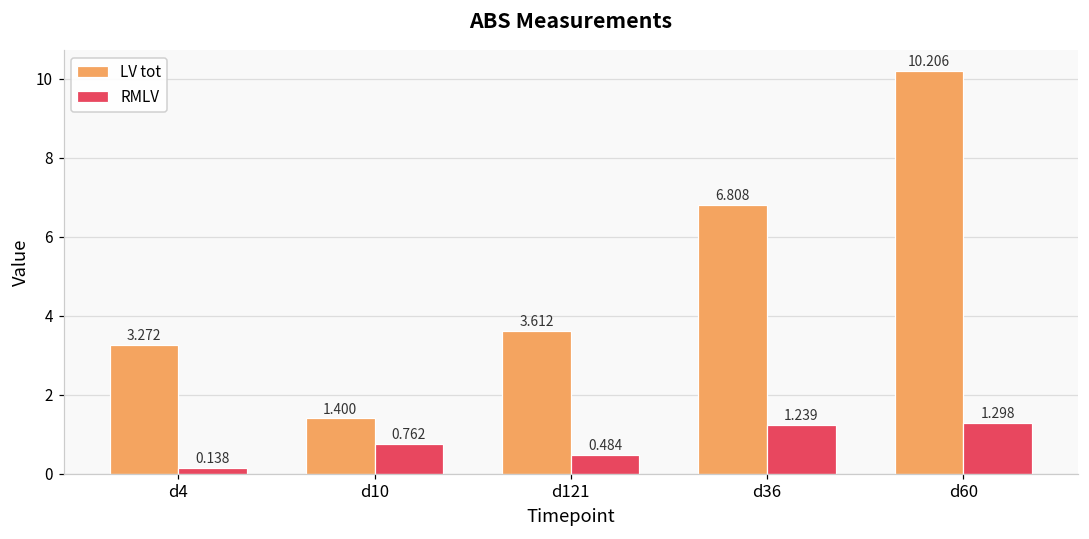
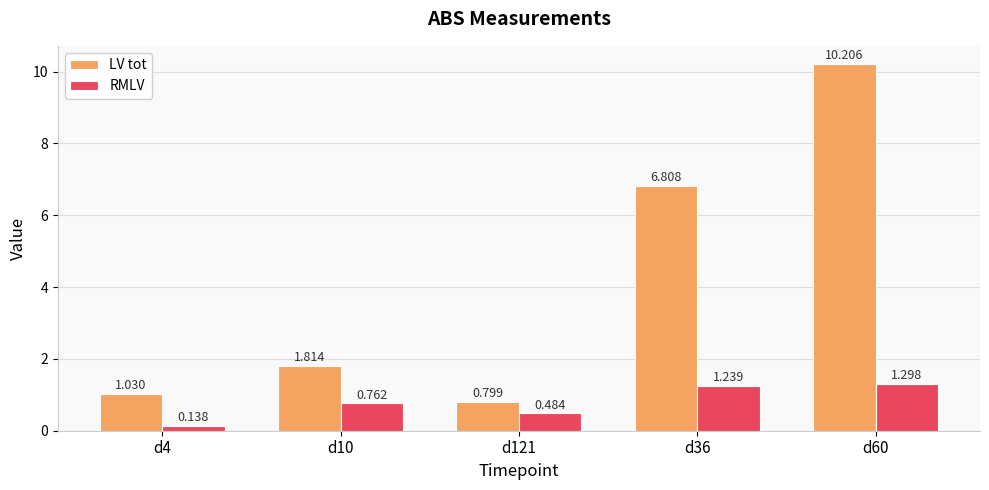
LV tot, d4: 3.272 -> 1.030
LV tot, d10: 1.400 -> 1.814
LV tot, d121: 3.612 -> 0.799
